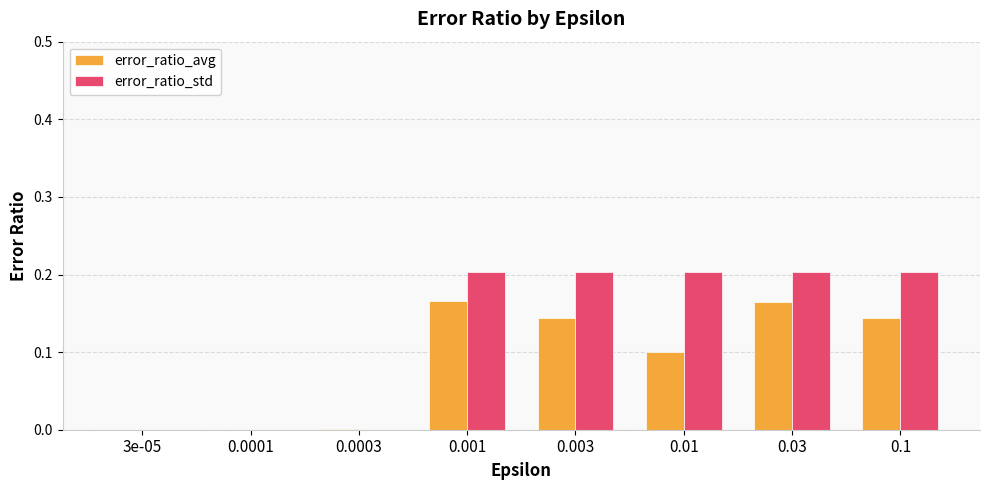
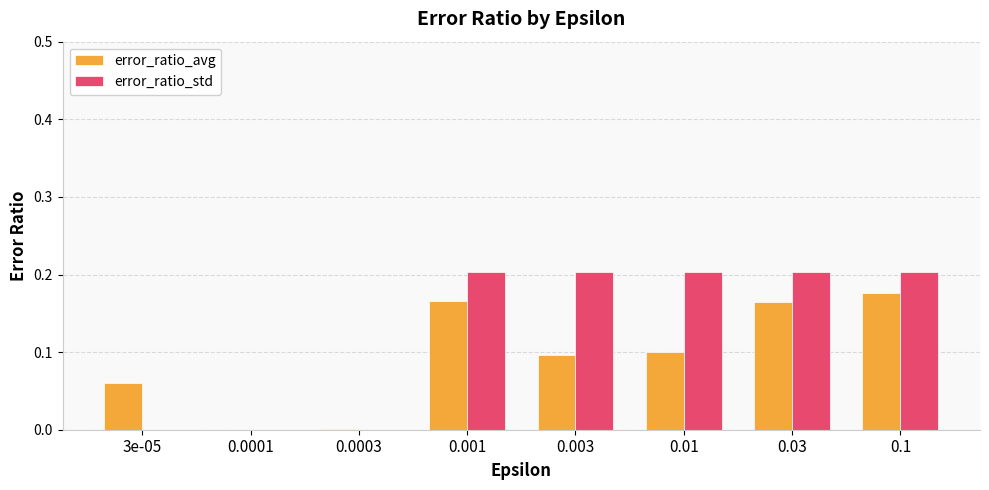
error_ratio_avg, 3e-05: 0.00 -> 0.06
error_ratio_avg, 0.003: 0.14 -> 0.10
error_ratio_avg, 0.1: 0.14 -> 0.18
